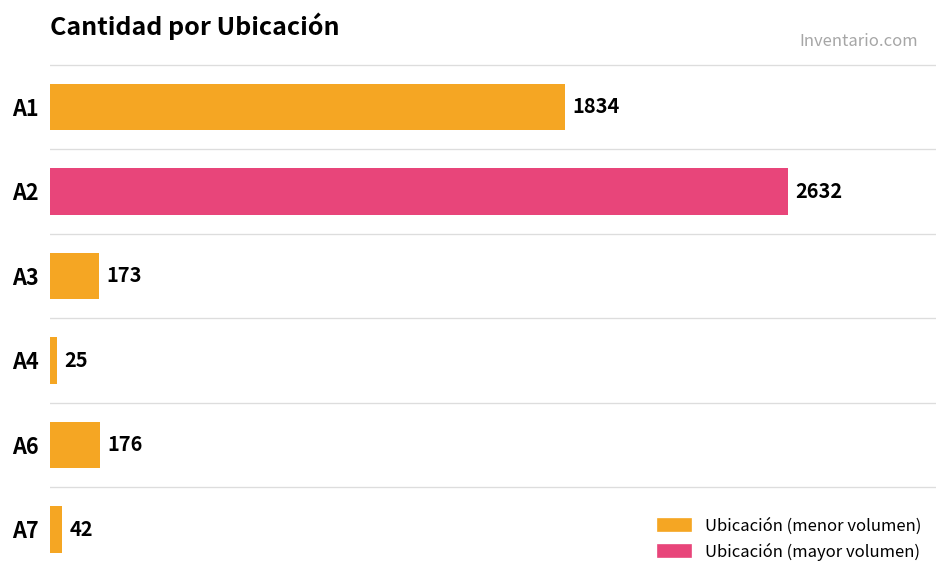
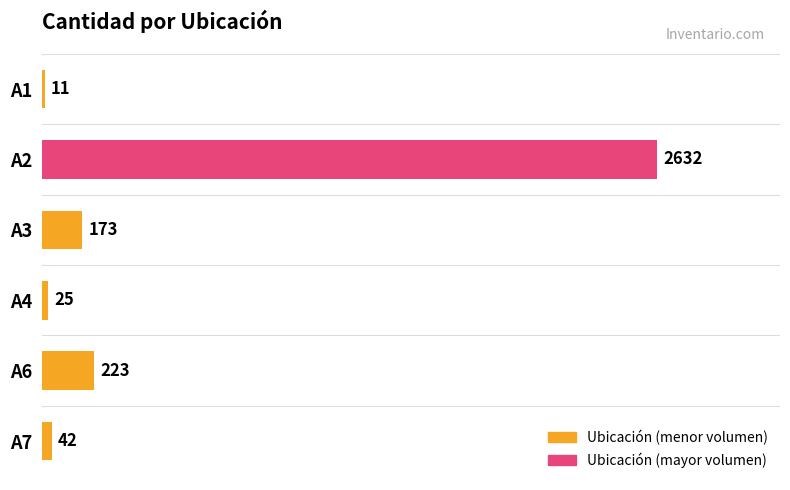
A1: 1834 -> 11
A6: 176 -> 223
